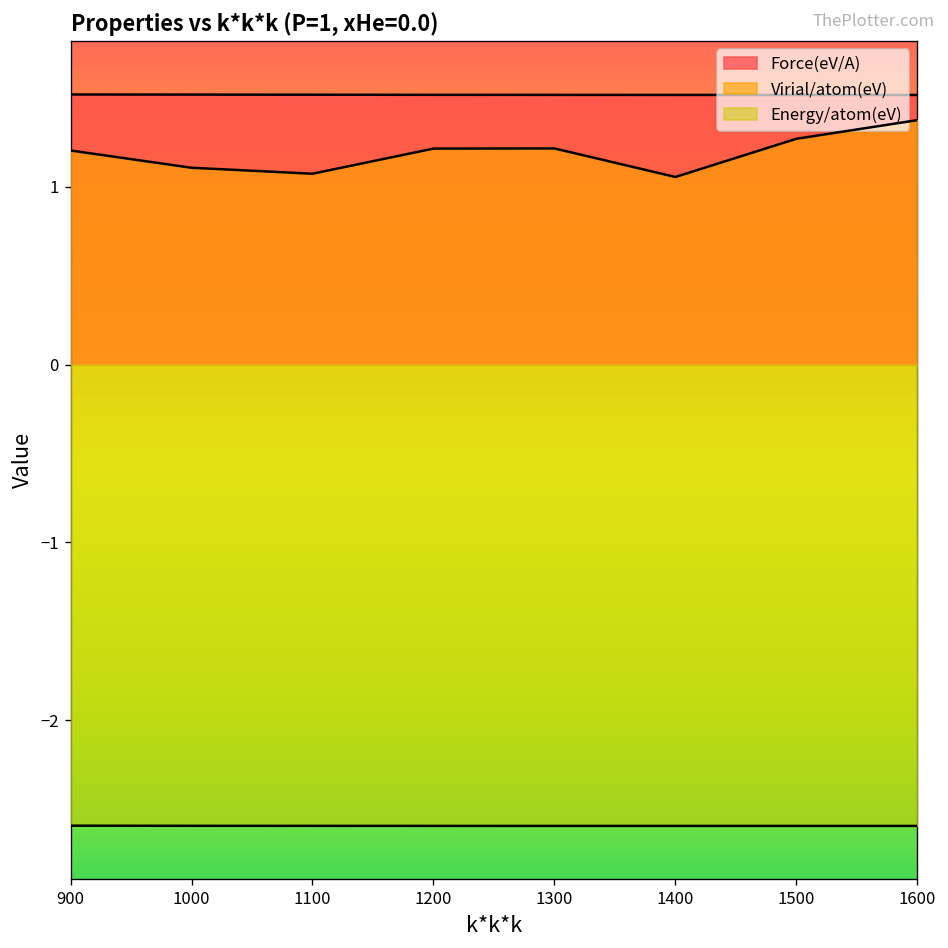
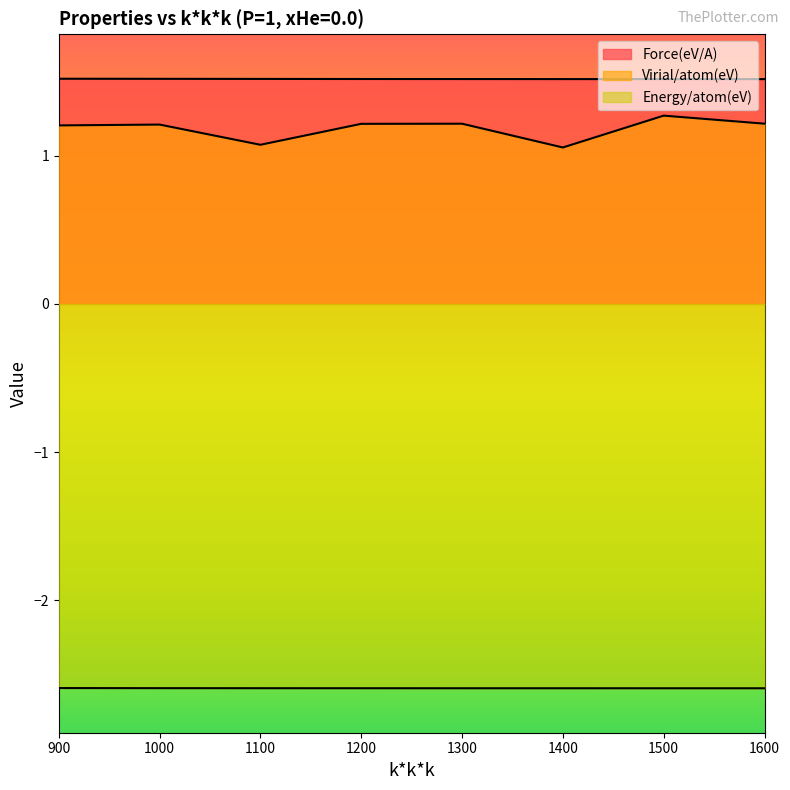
Virial/atom(eV), 1000: 1.11 -> 1.21
Virial/atom(eV), 1600: 1.38 -> 1.22
